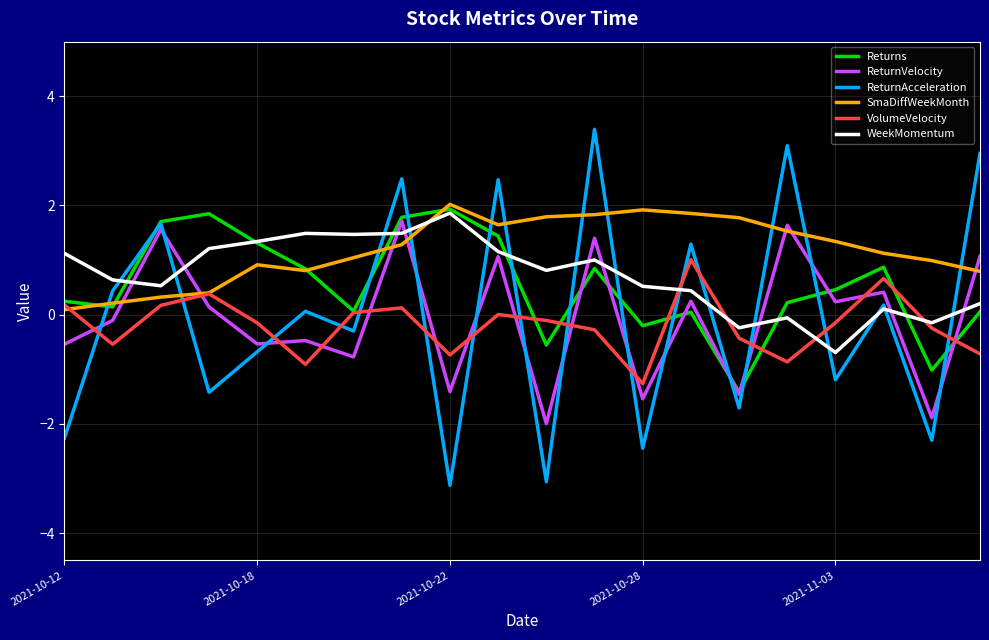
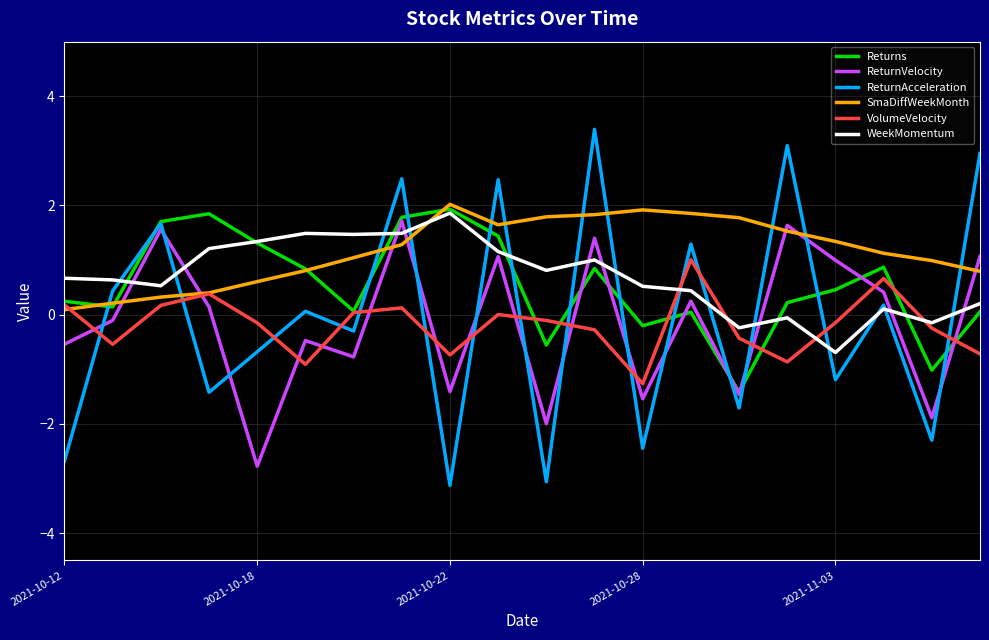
ReturnAcceleration, 2021-10-12: -2.3 -> -2.7
WeekMomentum, 2021-10-12: 1.1 -> 0.7
ReturnVelocity, 2021-10-18: -0.5 -> -2.8
SmaDiffWeekMonth, 2021-10-18: 0.9 -> 0.6
ReturnVelocity, 2021-11-03: 0.2 -> 1.0
